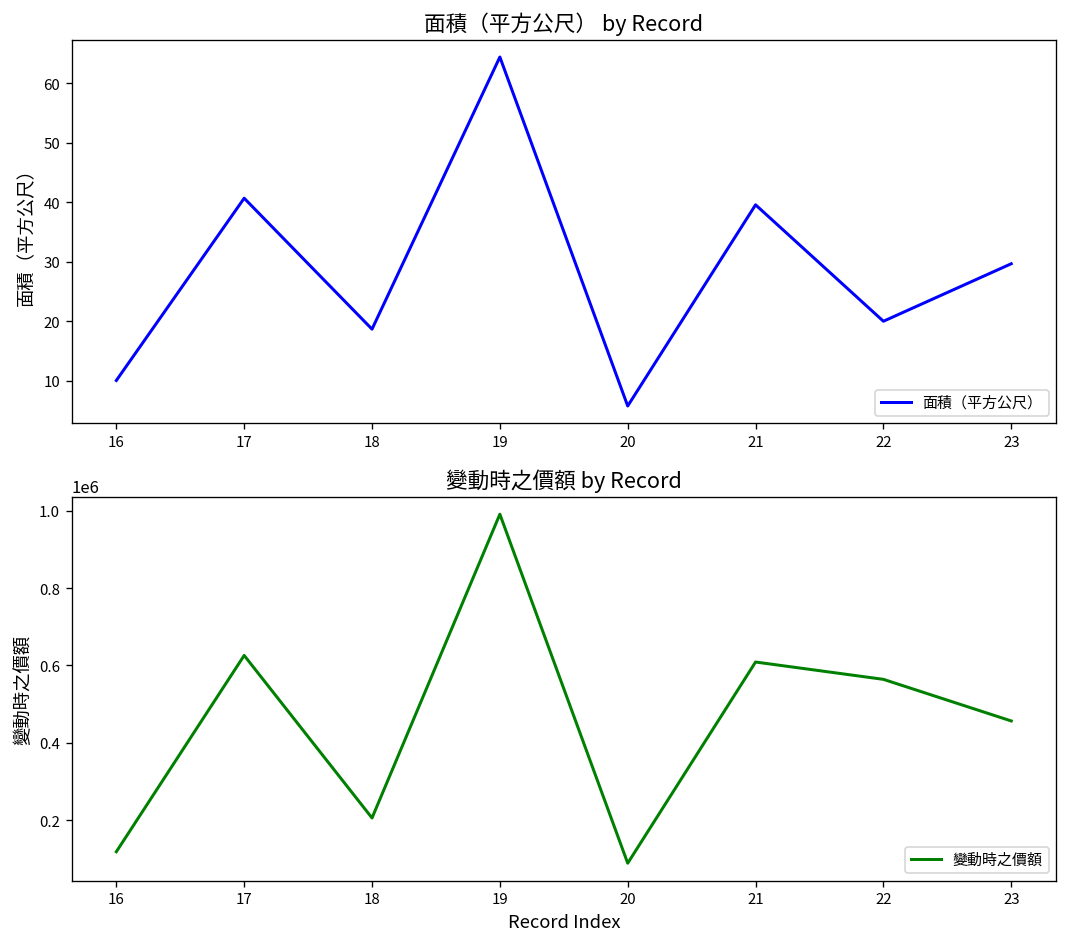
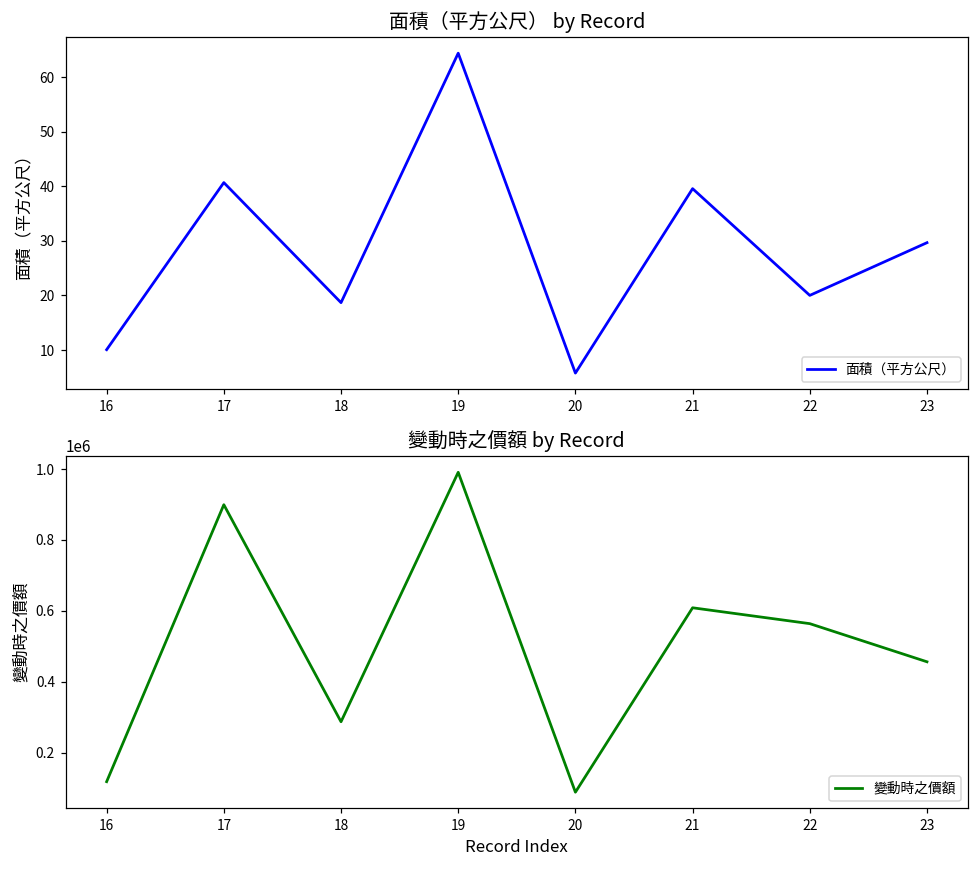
變動時之價額 by Record, 17: 630000 -> 900000
變動時之價額 by Record, 18: 210000 -> 290000
